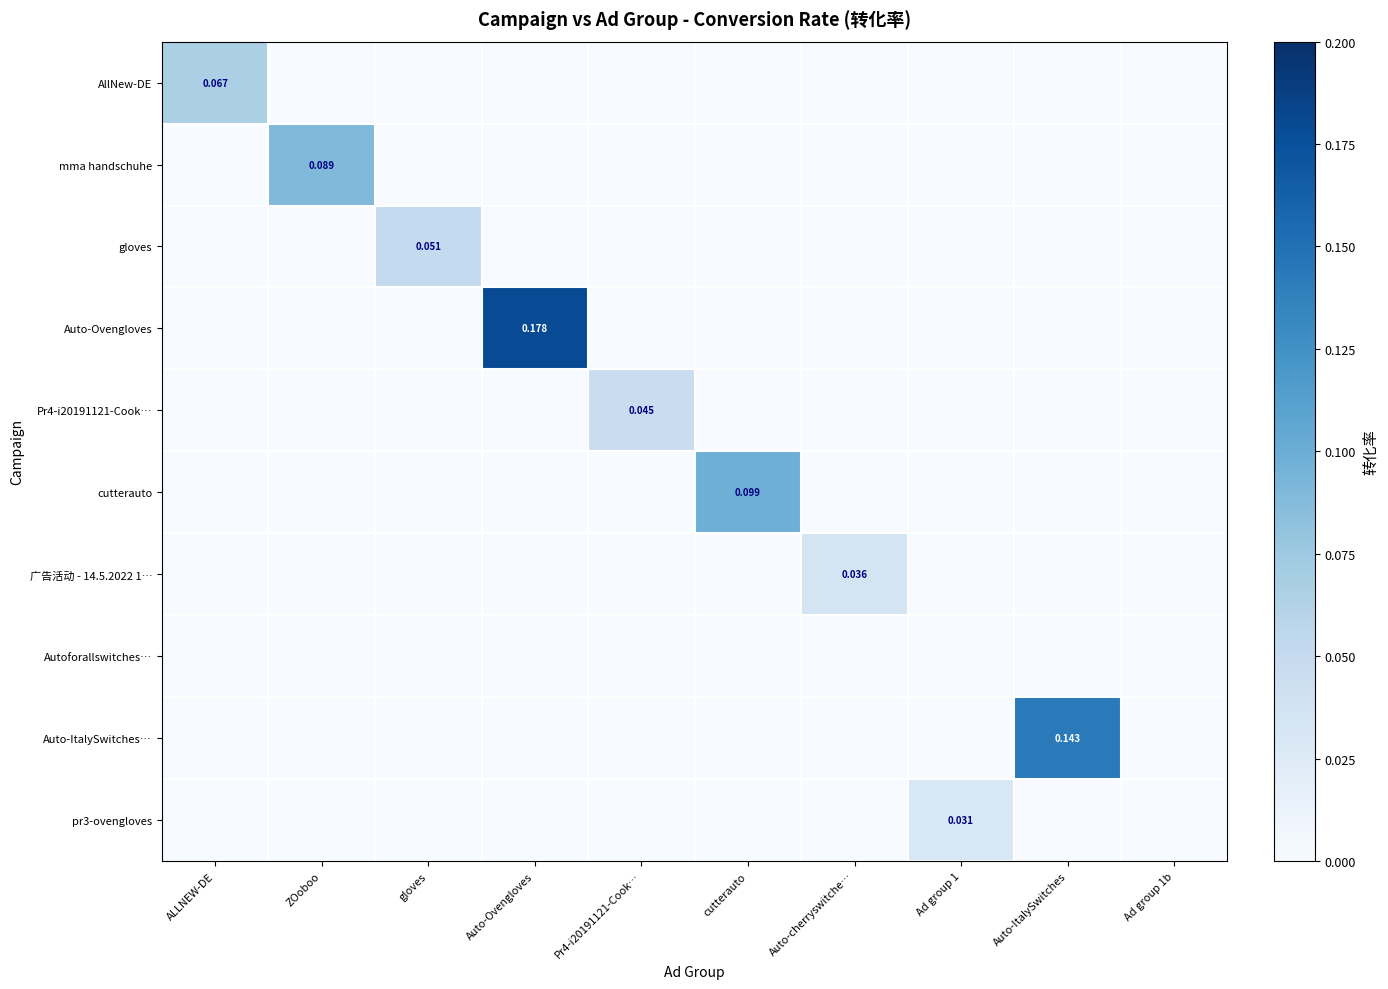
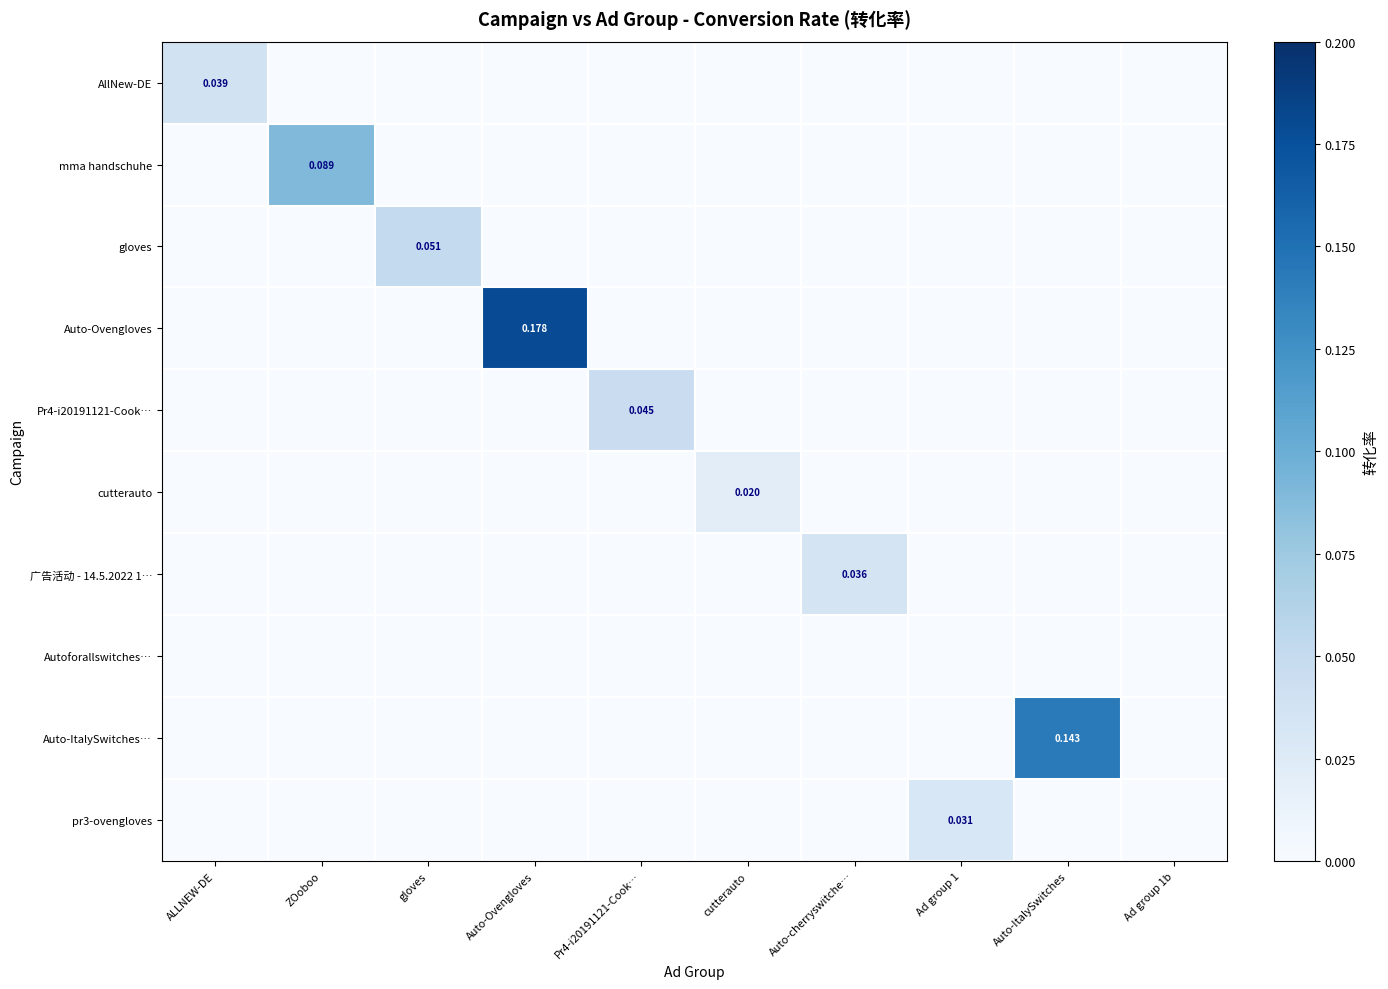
AllNew-DE, ALLNEW-DE: 0.067 -> 0.039
cutterauto, cutterauto: 0.099 -> 0.020
